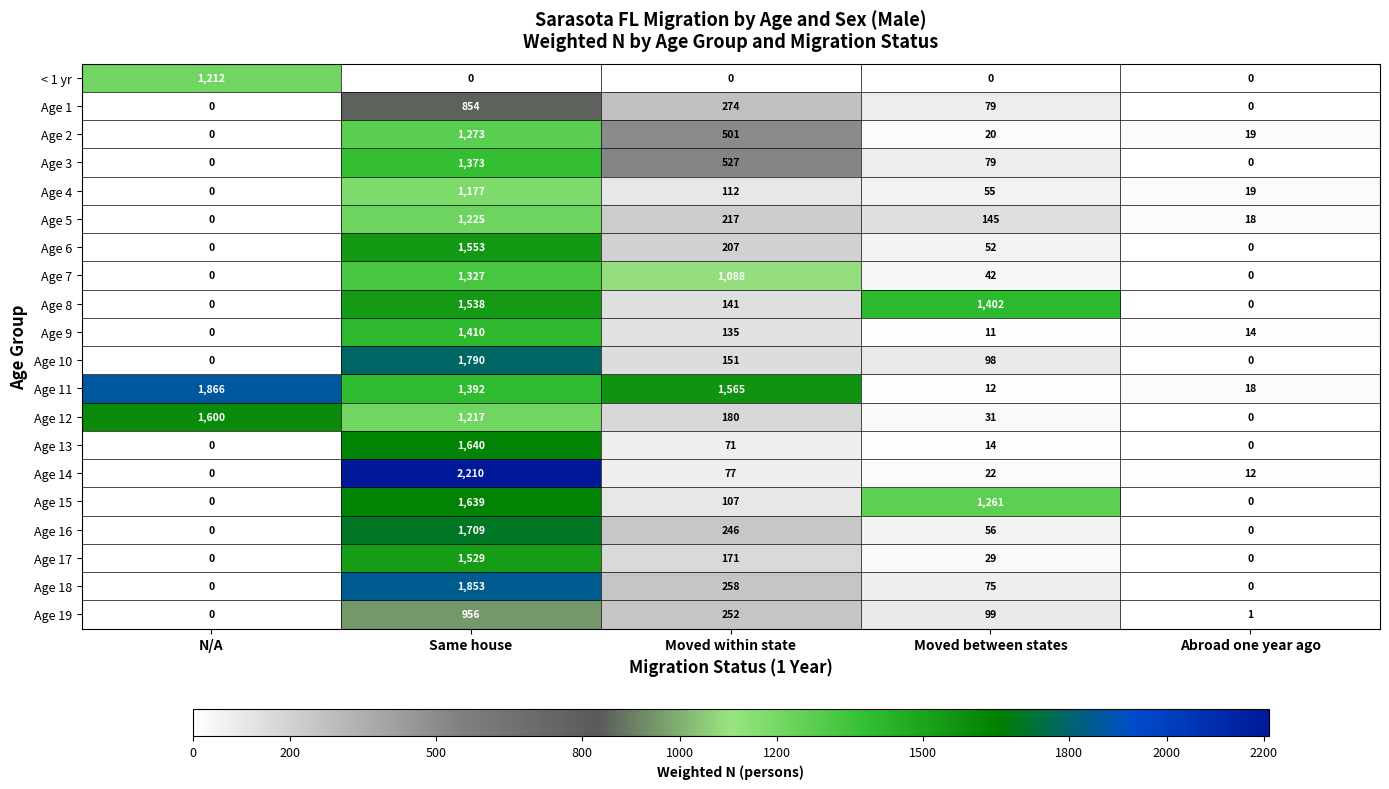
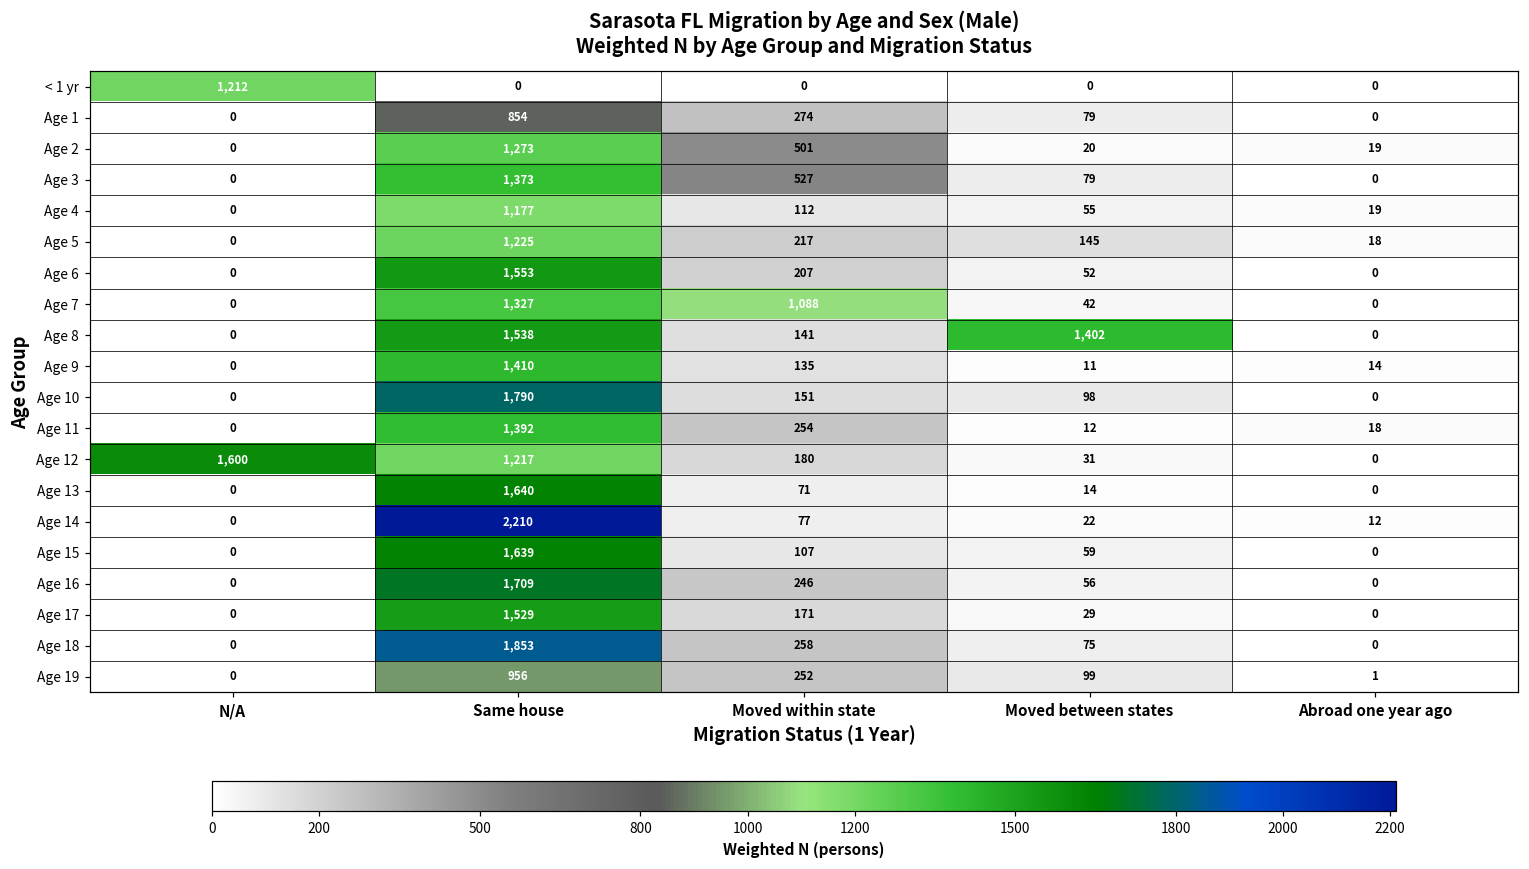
Age 11, N/A: 1,866 -> 0
Age 11, Moved within state: 1,565 -> 254
Age 15, Moved between states: 1,261 -> 59
